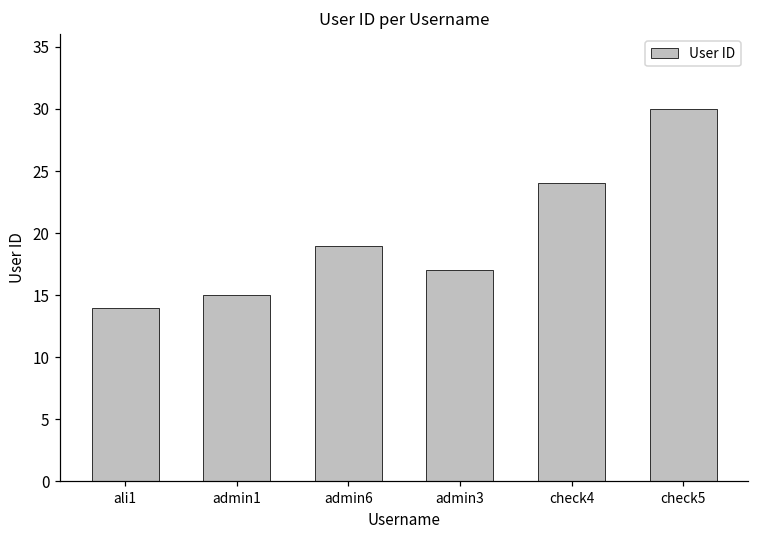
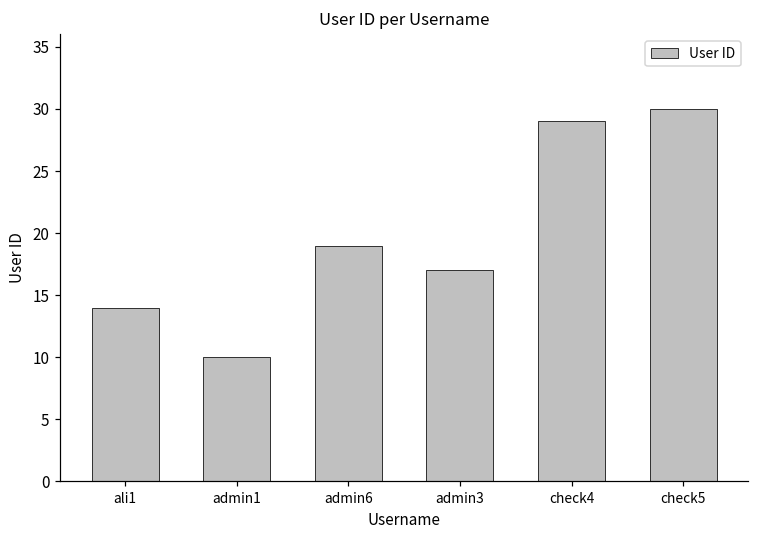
admin1: 15 -> 10
check4: 24 -> 29
